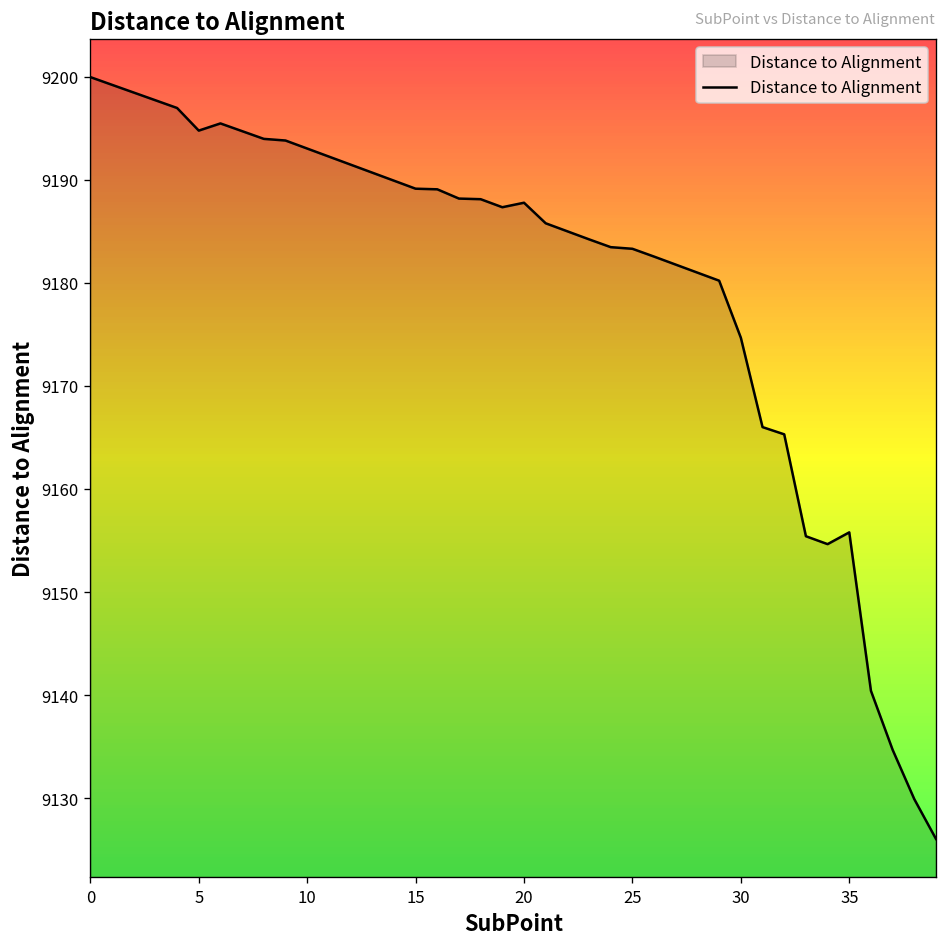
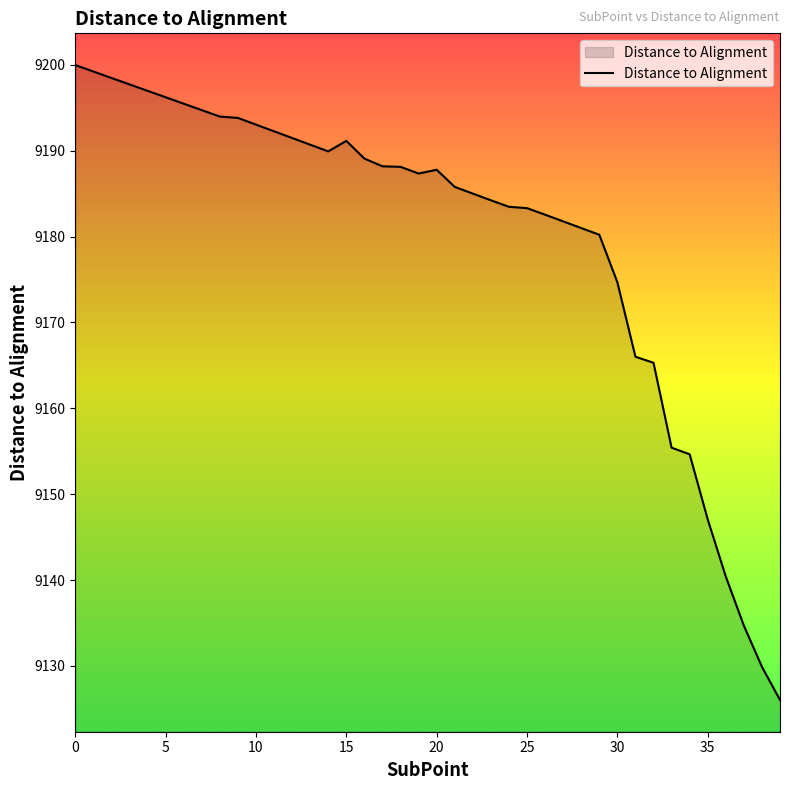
5: 9195 -> 9196
15: 9189 -> 9191
35: 9156 -> 9147
